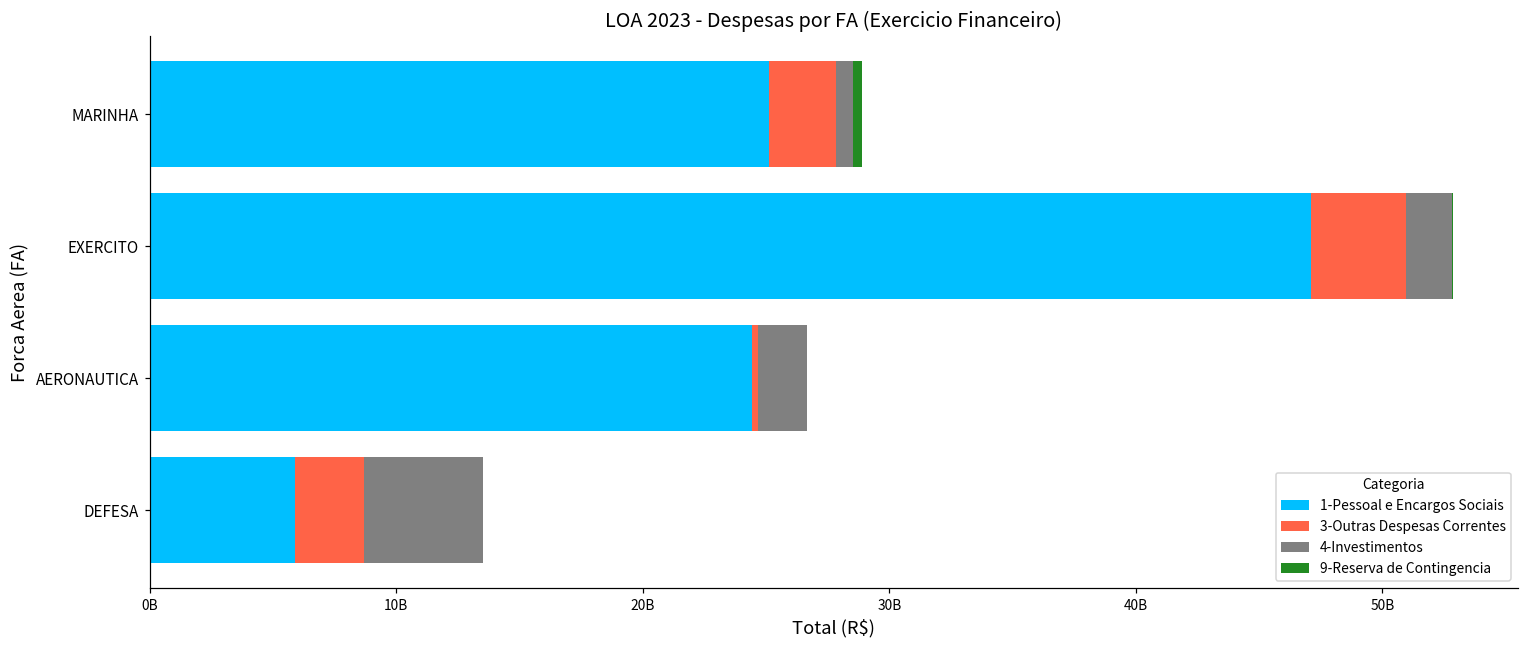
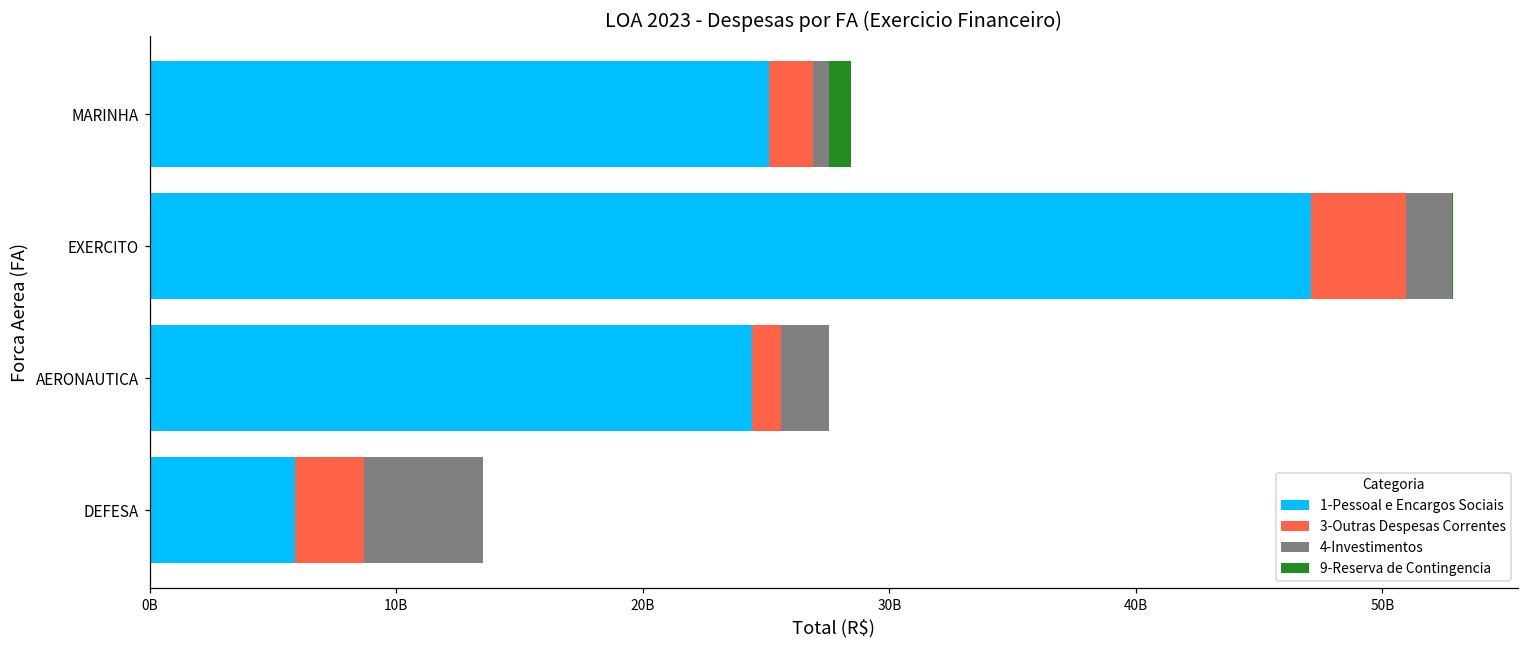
3-Outras Despesas Correntes, MARINHA: 2700000000 -> 1800000000
9-Reserva de Contingencia, MARINHA: 400000000 -> 900000000
3-Outras Despesas Correntes, AERONAUTICA: 300000000 -> 1200000000
